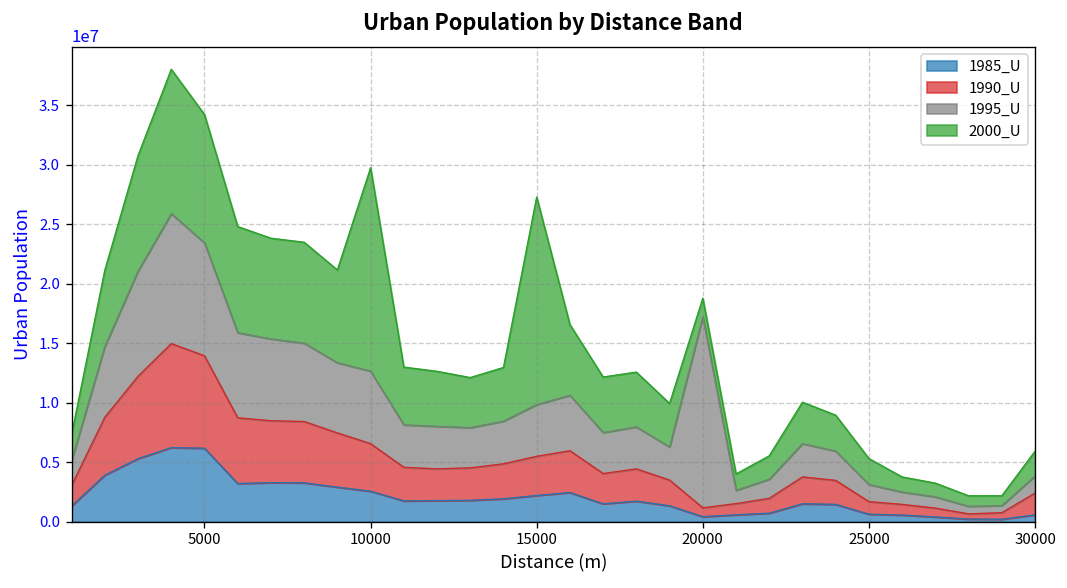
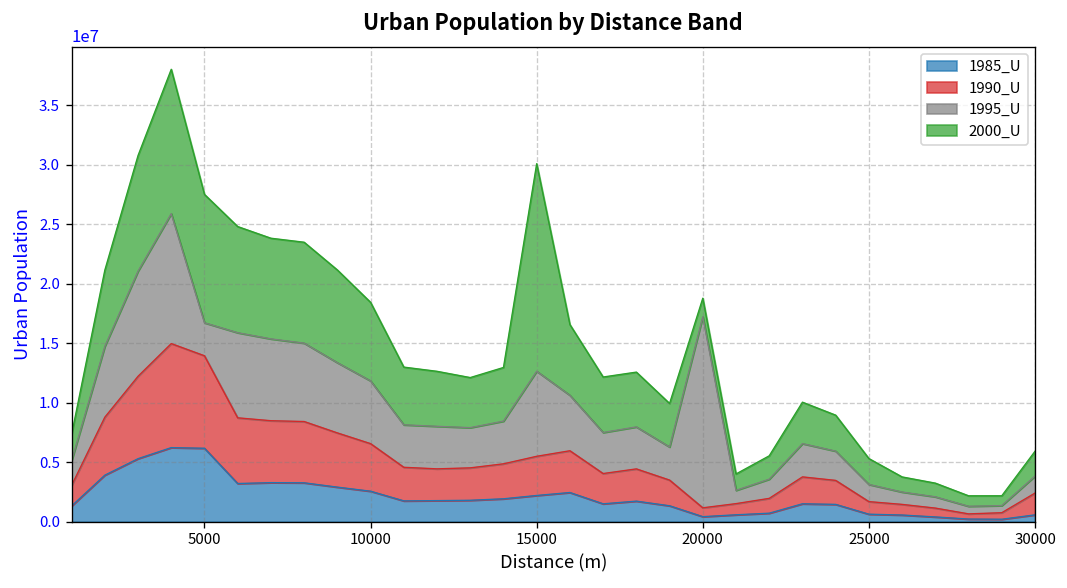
1995_U, 5000: 9000000 -> 3000000
1995_U, 10000: 6000000 -> 5000000
2000_U, 10000: 17000000 -> 7000000
1995_U, 15000: 4000000 -> 7000000
